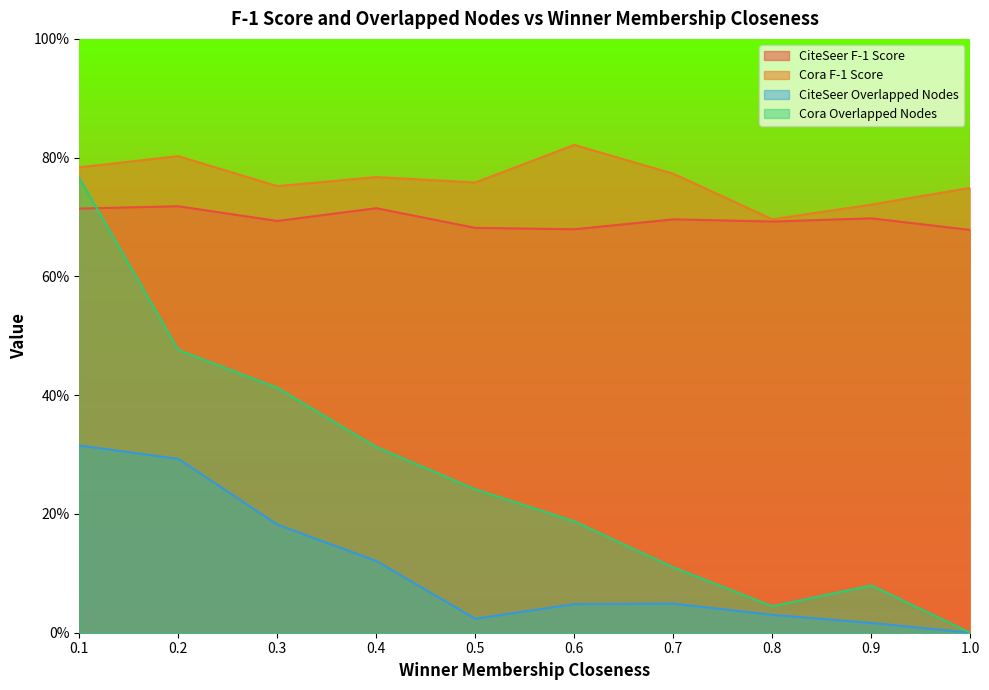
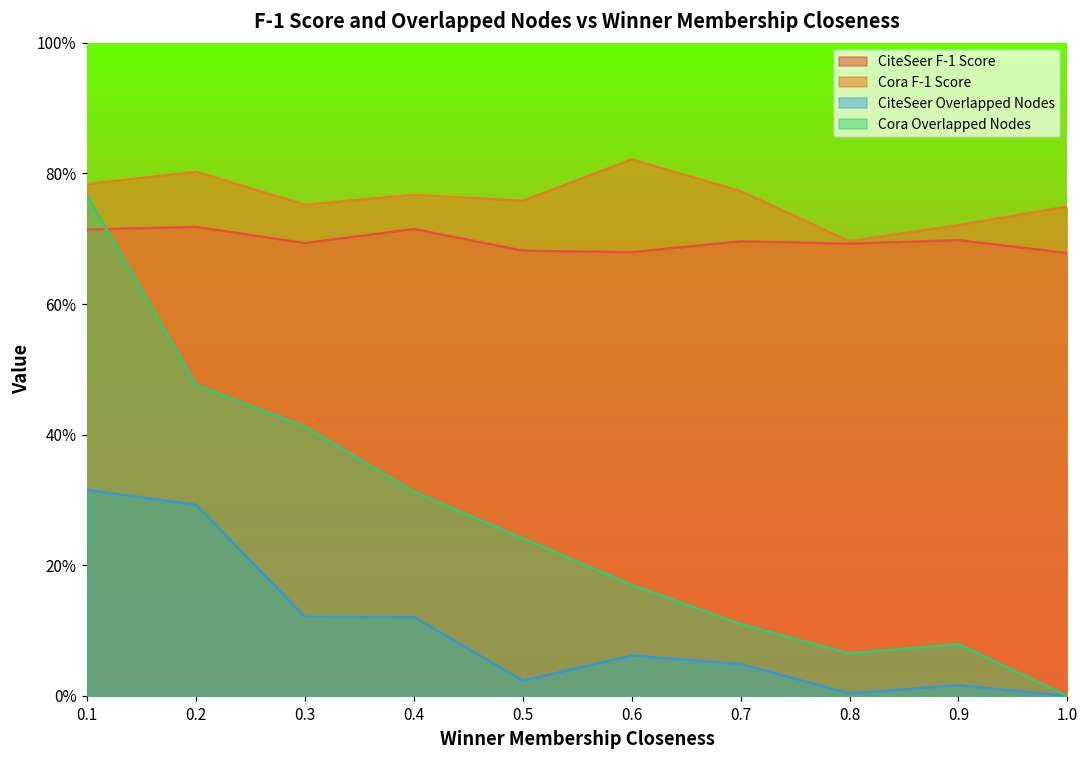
CiteSeer Overlapped Nodes, 0.3: 18% -> 12%
CiteSeer Overlapped Nodes, 0.6: 5% -> 6%
Cora Overlapped Nodes, 0.6: 19% -> 17%
CiteSeer Overlapped Nodes, 0.8: 3% -> 0%
Cora Overlapped Nodes, 0.8: 4% -> 7%
